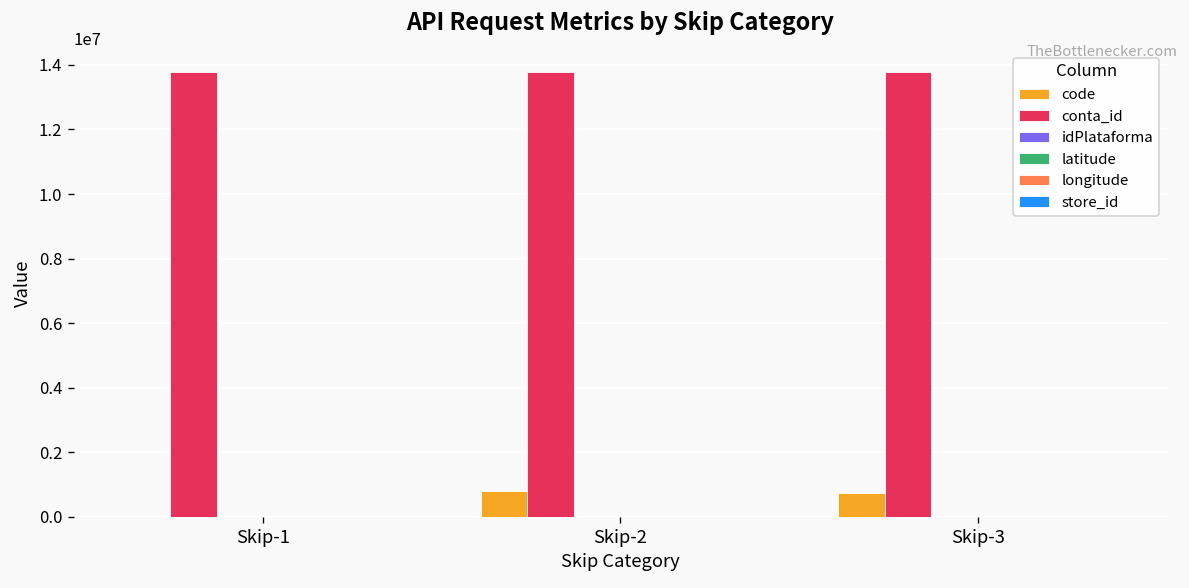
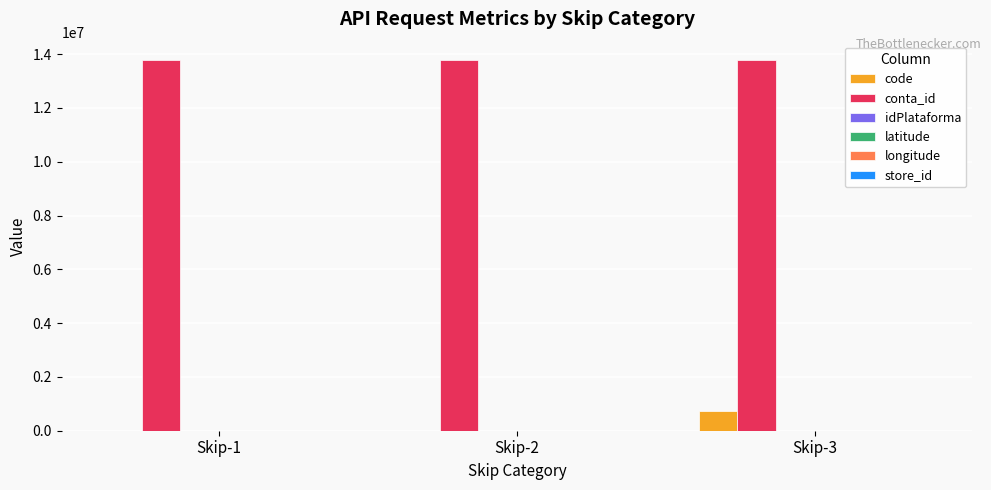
code, Skip-2: 800000 -> 0
